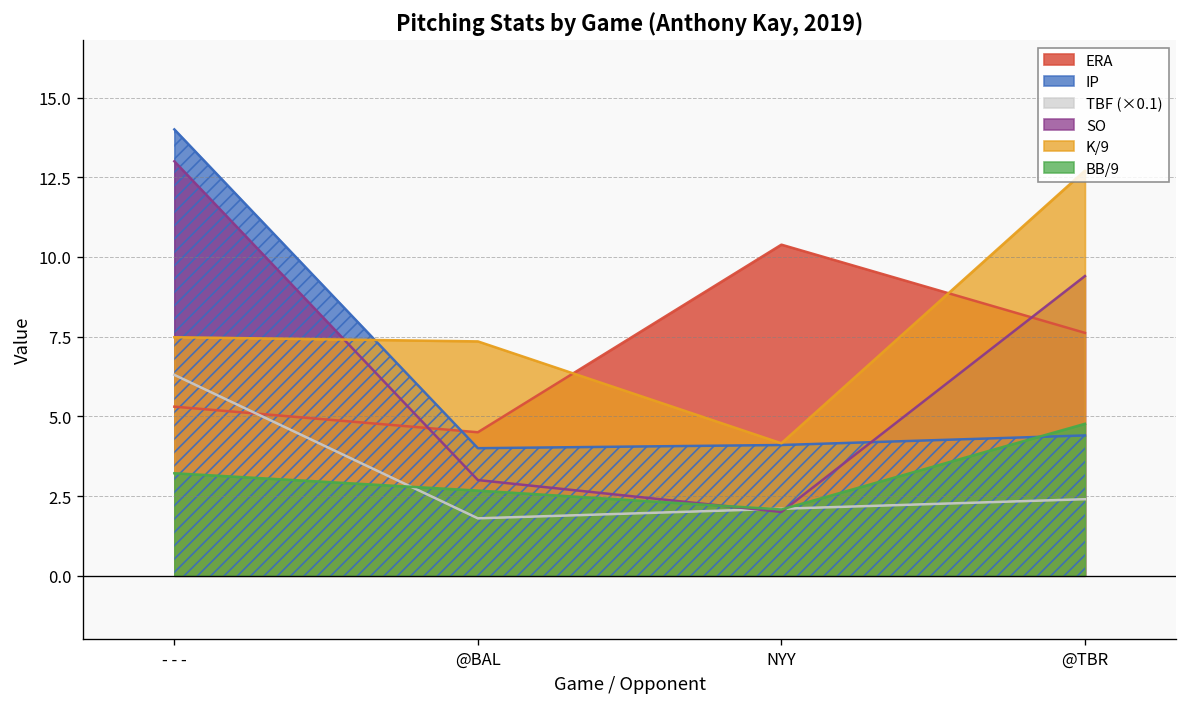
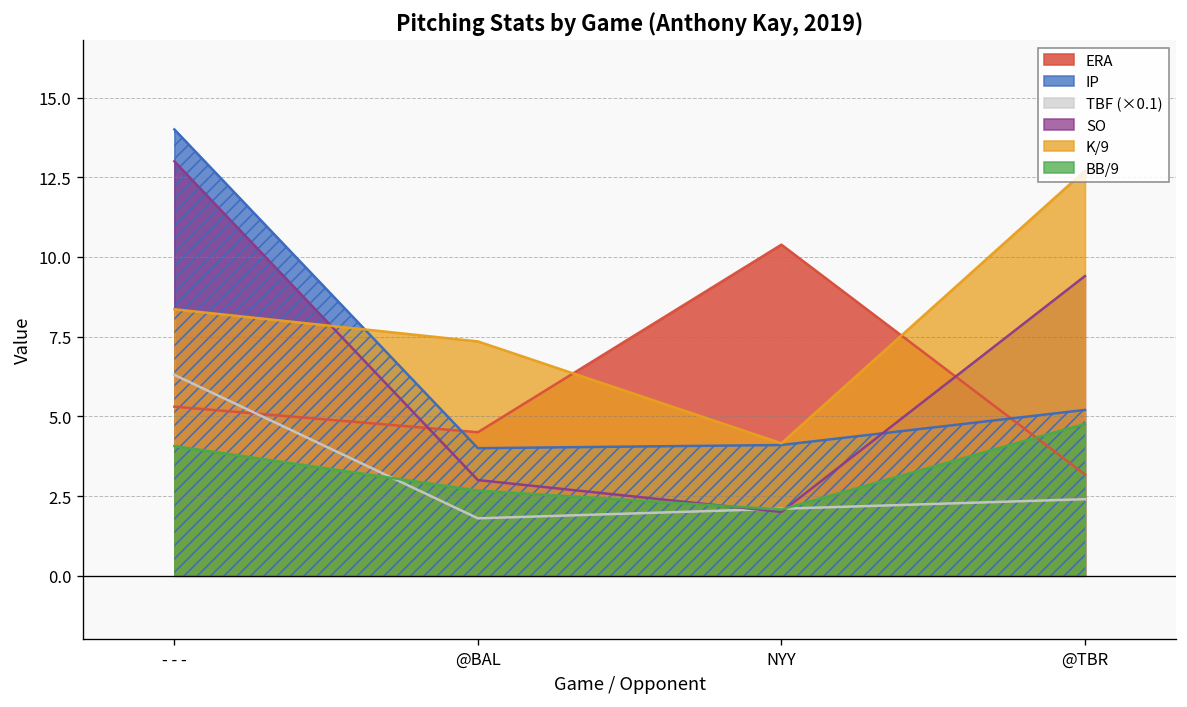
K/9, - - -: 7.5 -> 8.4
BB/9, - - -: 3.2 -> 4.1
ERA, @TBR: 7.6 -> 3.2
IP, @TBR: 4.4 -> 5.2
